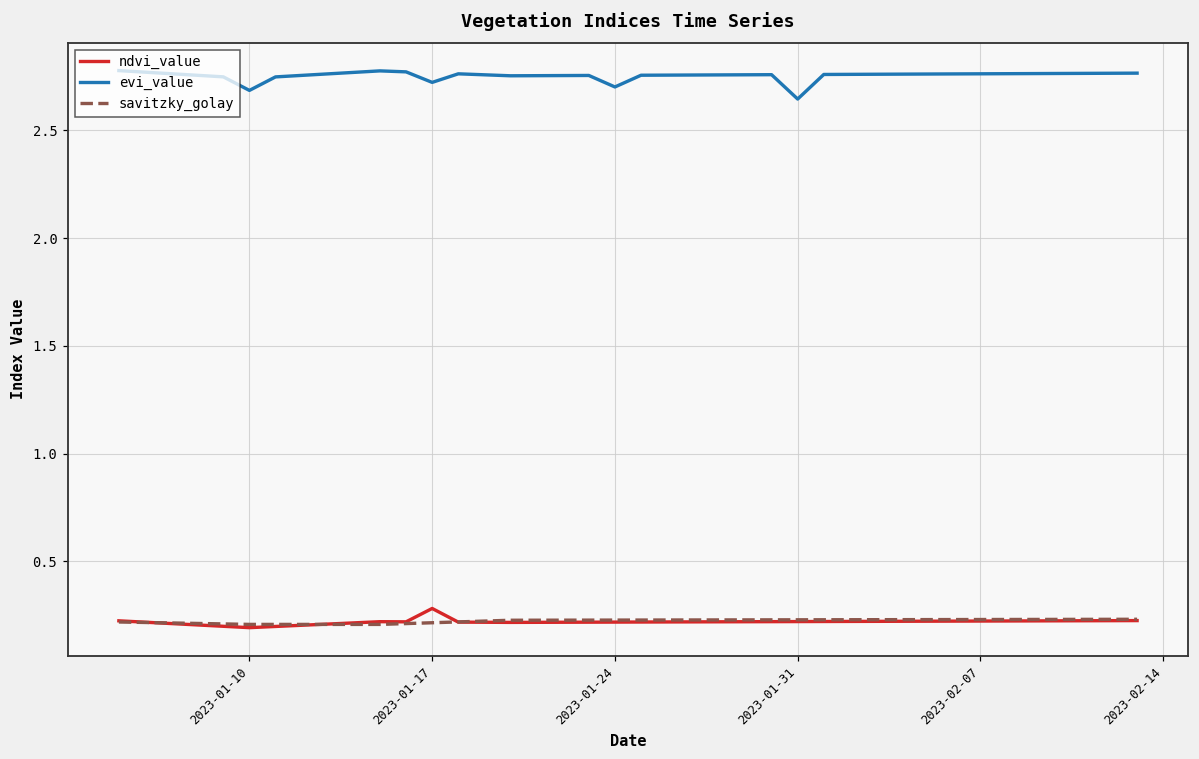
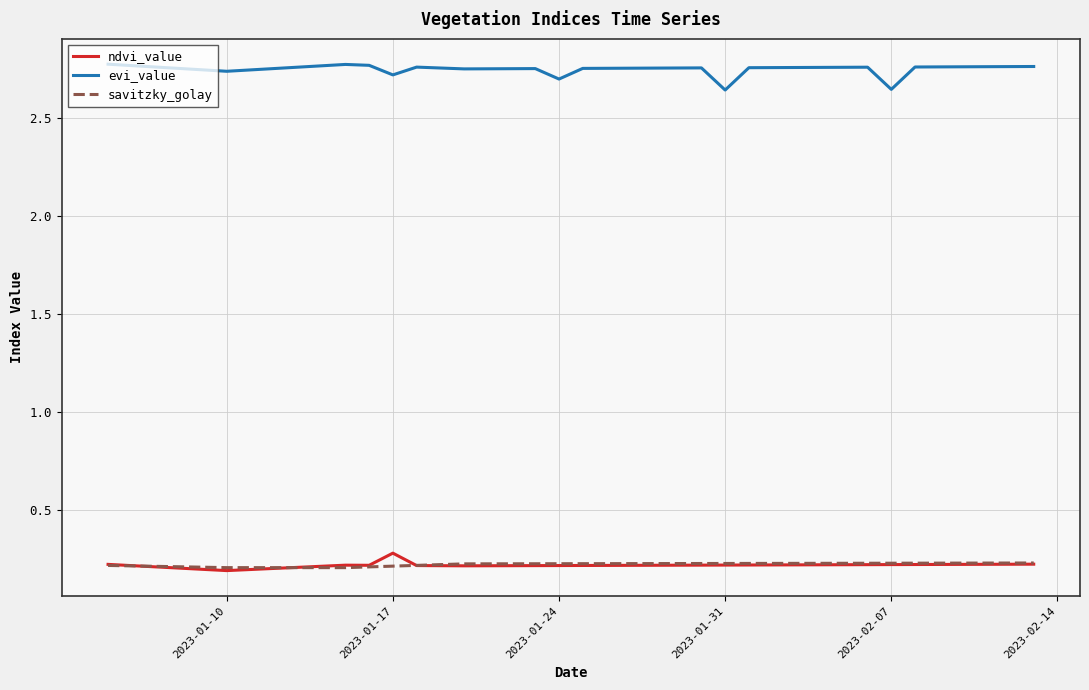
evi_value, 2023-01-10: 2.68 -> 2.74
evi_value, 2023-02-07: 2.76 -> 2.65
